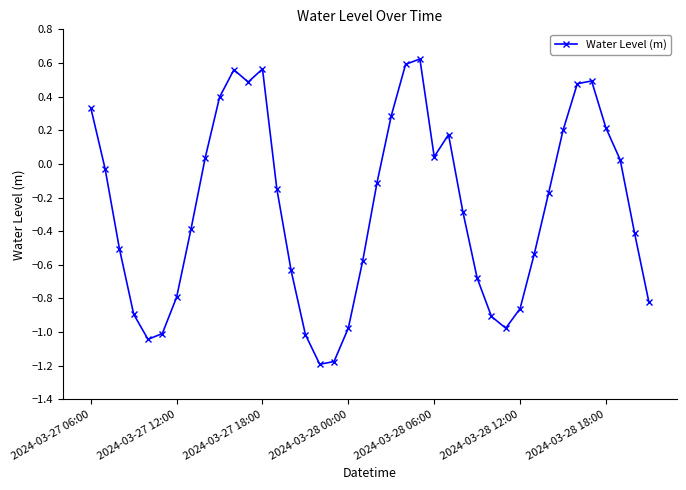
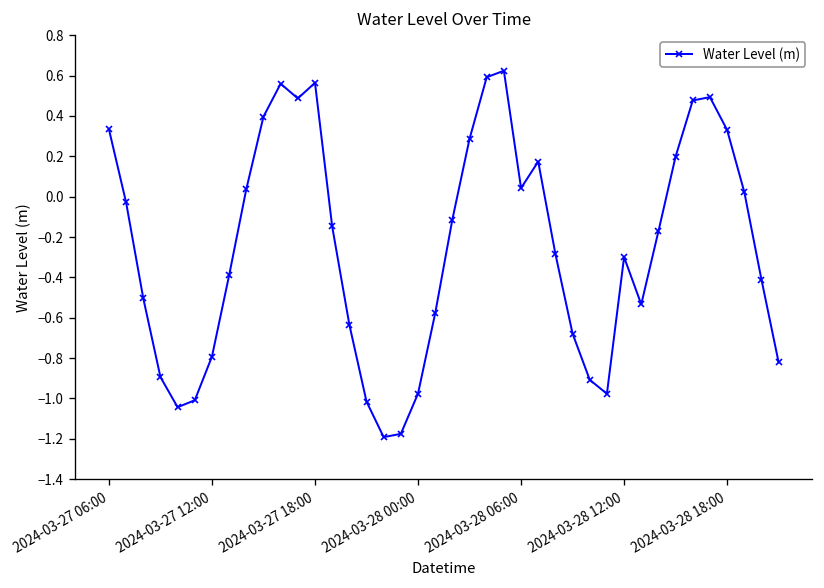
2024-03-28 12:00: -0.86 -> -0.30
2024-03-28 18:00: 0.21 -> 0.33
